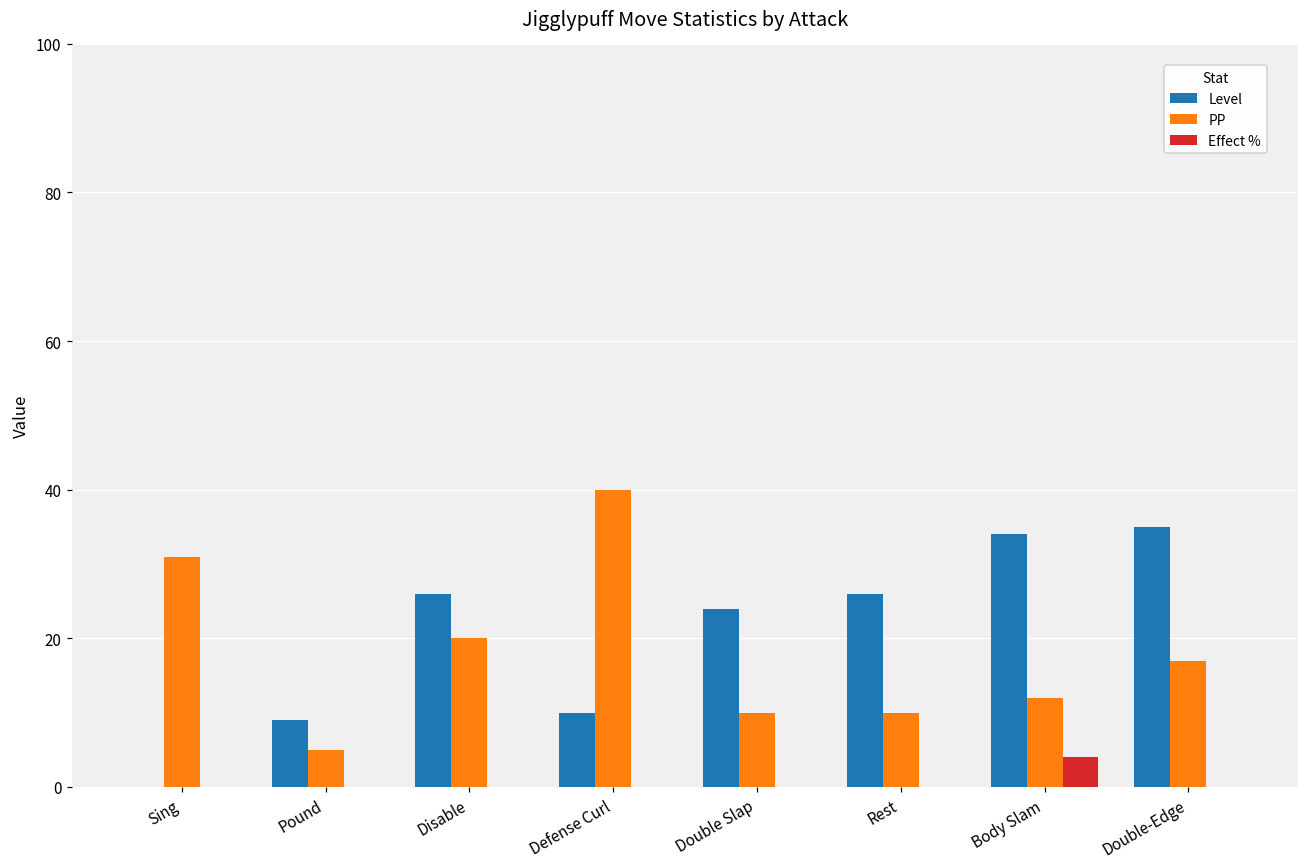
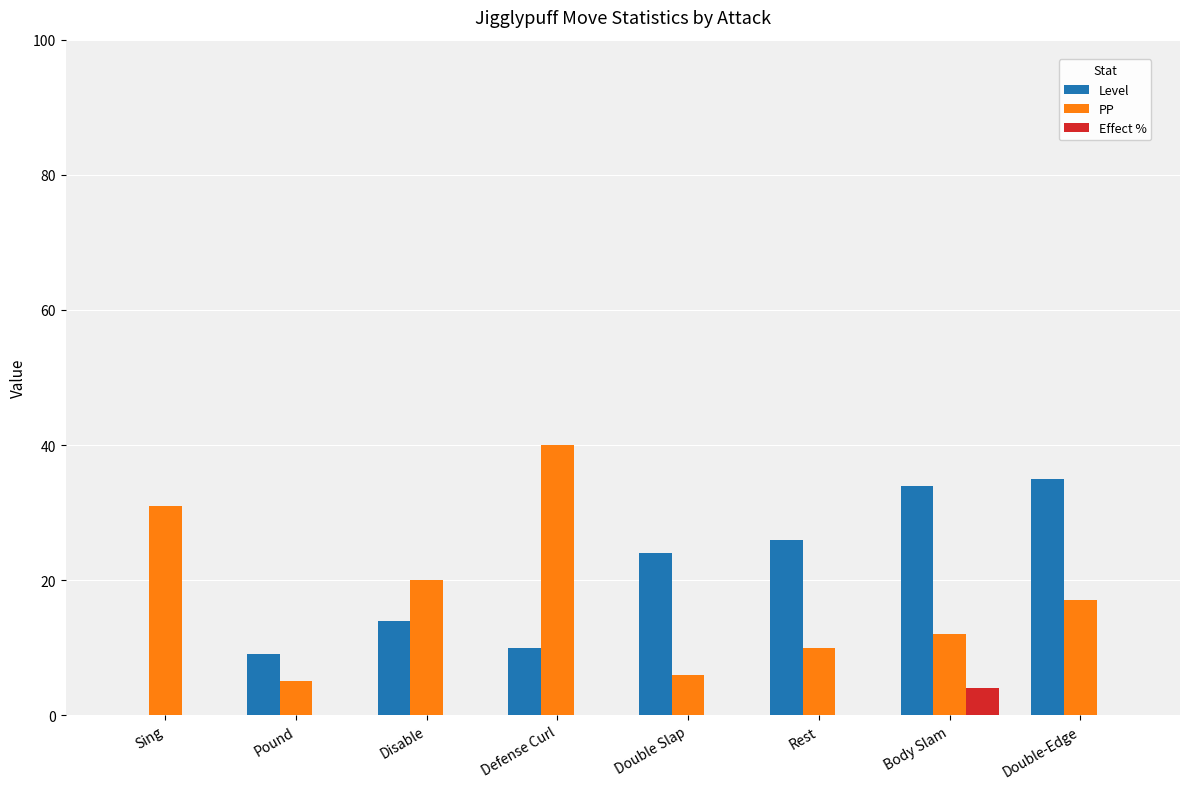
Level, Disable: 26 -> 14
PP, Double Slap: 10 -> 6
